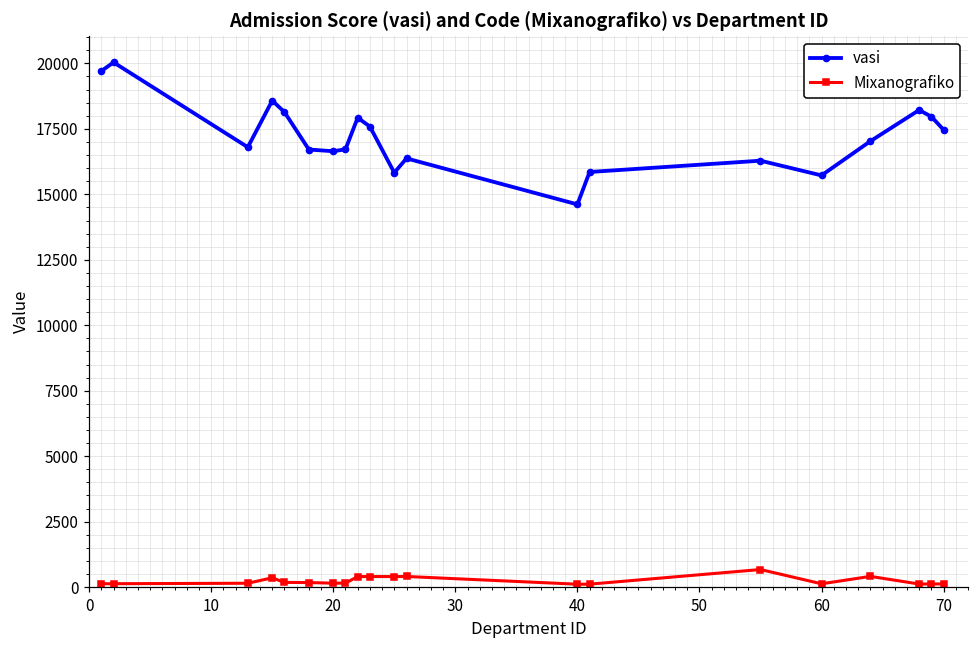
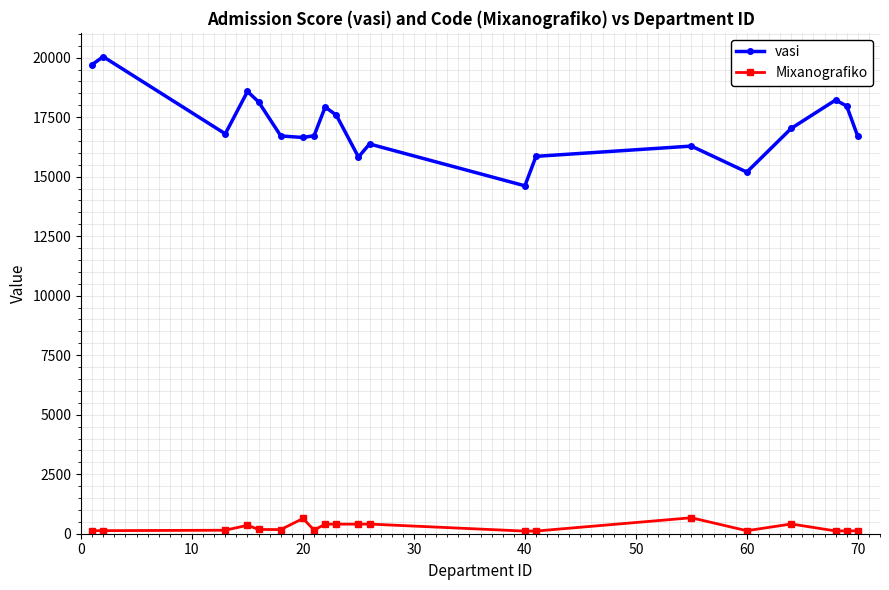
Mixanografiko, 20: 100 -> 600
vasi, 60: 15700 -> 15200
vasi, 70: 17500 -> 16700
